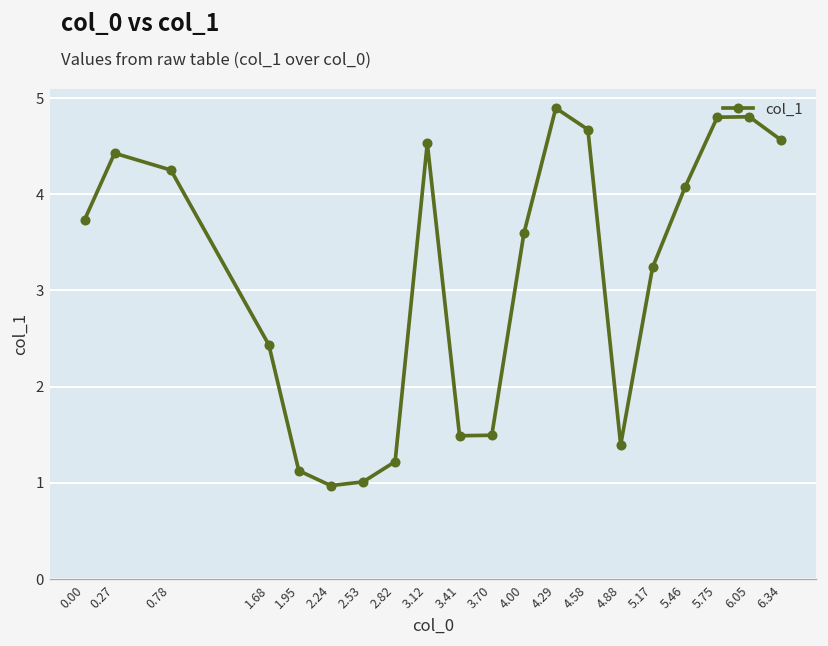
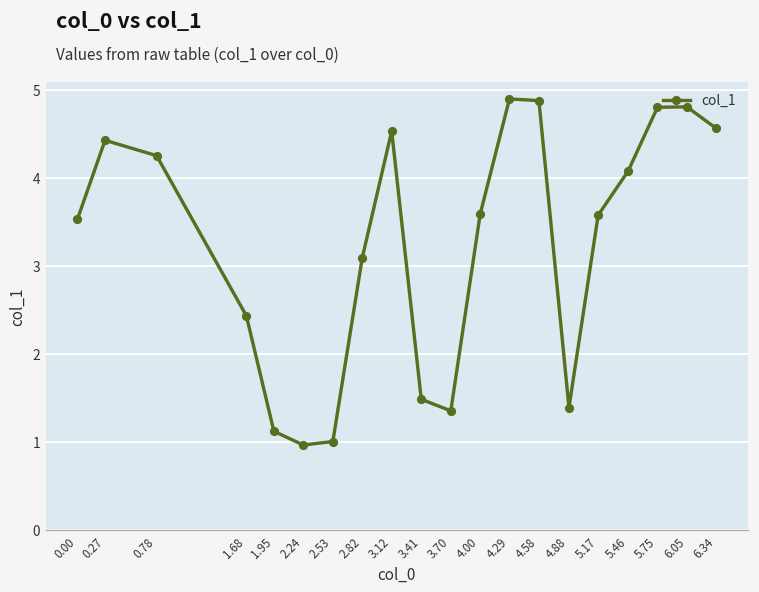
0.00: 3.7 -> 3.5
2.82: 1.2 -> 3.1
3.70: 1.5 -> 1.4
4.58: 4.7 -> 4.9
5.17: 3.2 -> 3.6
